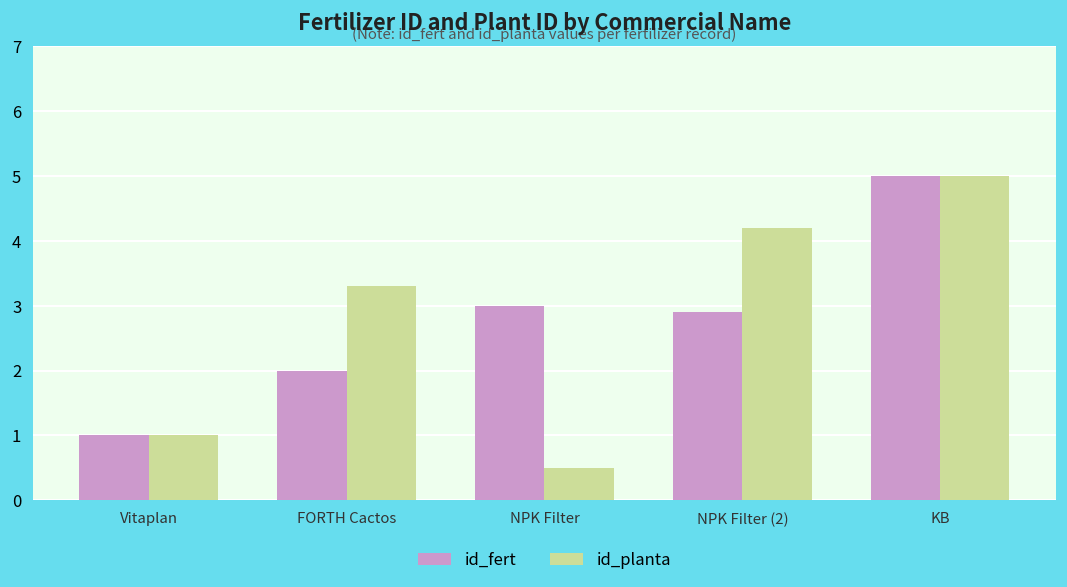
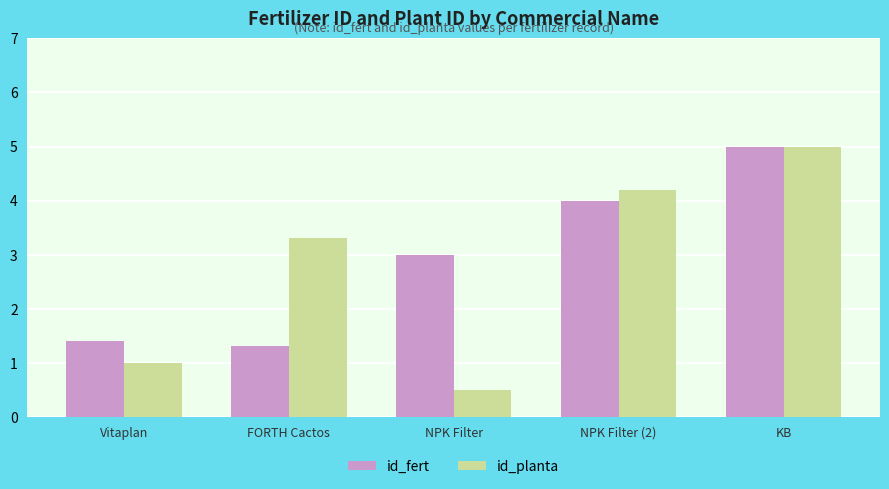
id_fert, Vitaplan: 1.0 -> 1.4
id_fert, FORTH Cactos: 2.0 -> 1.3
id_fert, NPK Filter (2): 2.9 -> 4.0
